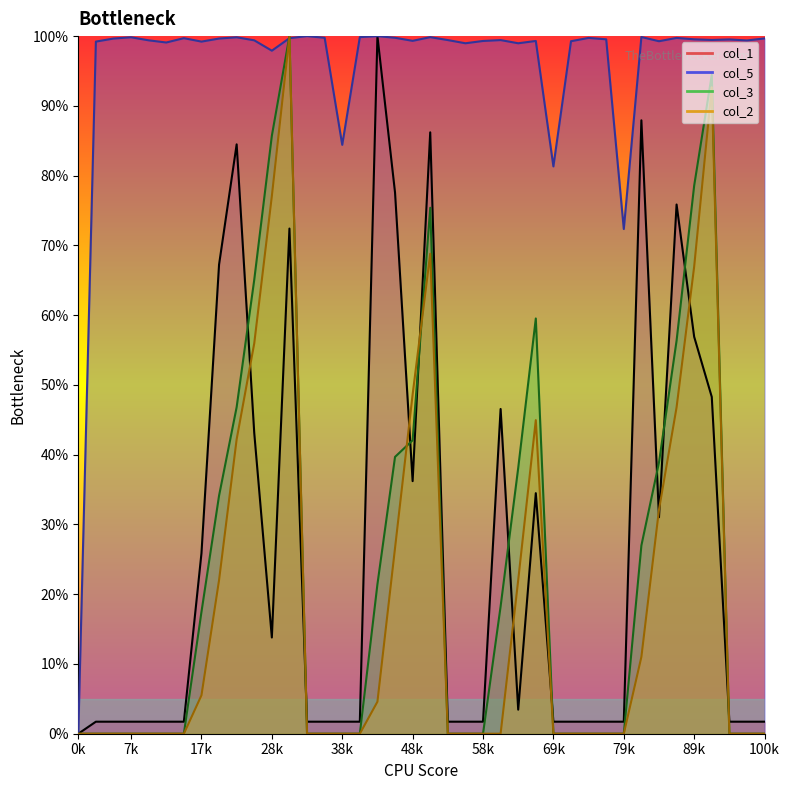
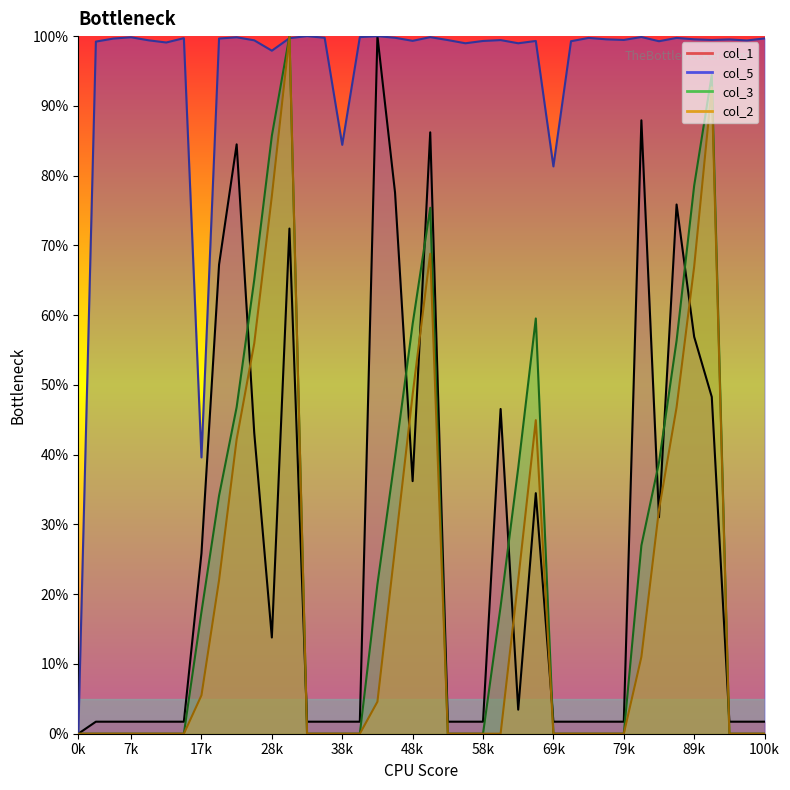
col_5, 17k: 99% -> 40%
col_3, 48k: 42% -> 59%
col_5, 79k: 72% -> 99%
